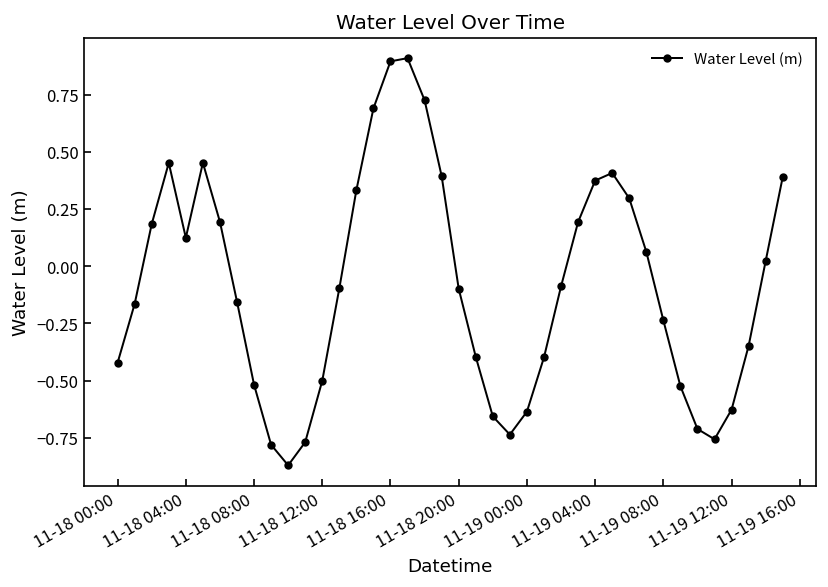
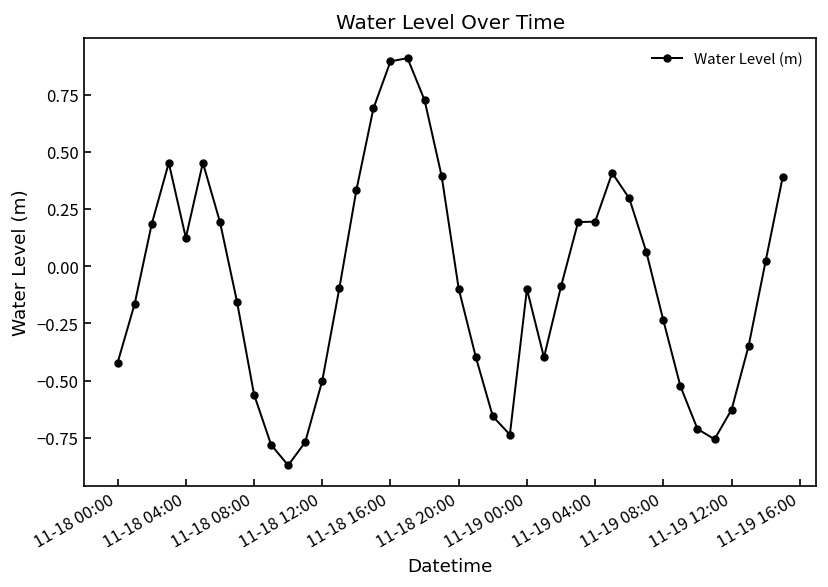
11-18 08:00: -0.52 -> -0.56
11-19 00:00: -0.64 -> -0.10
11-19 04:00: 0.37 -> 0.19
